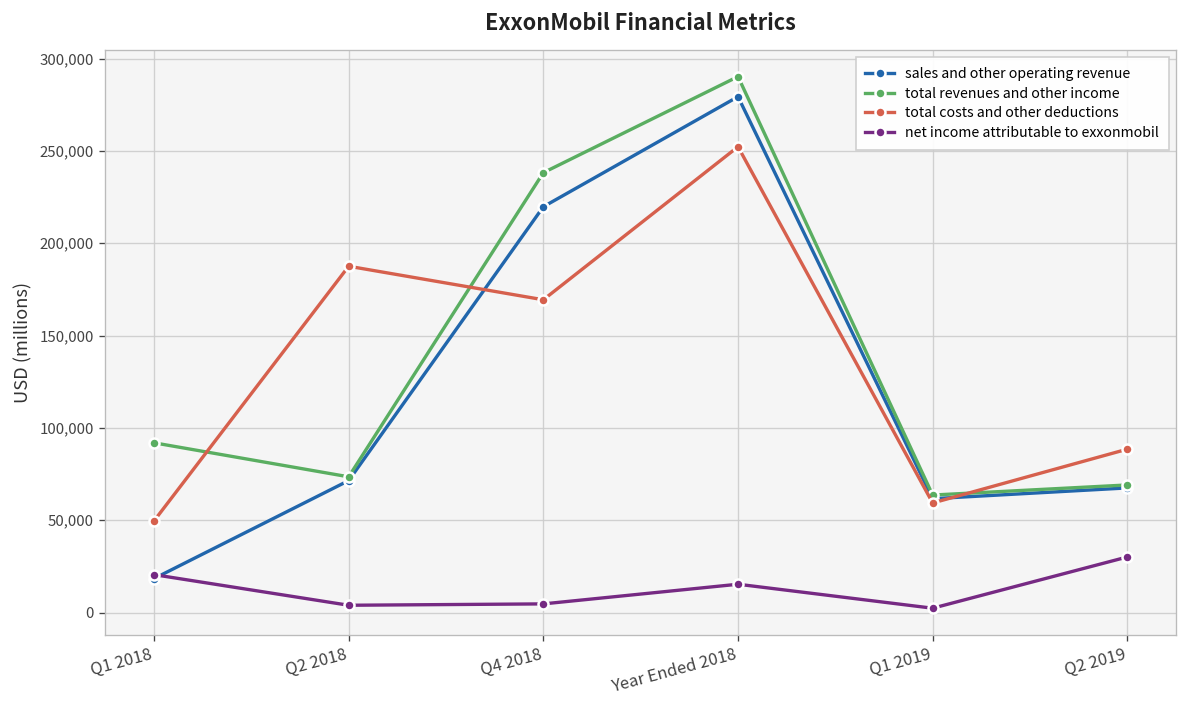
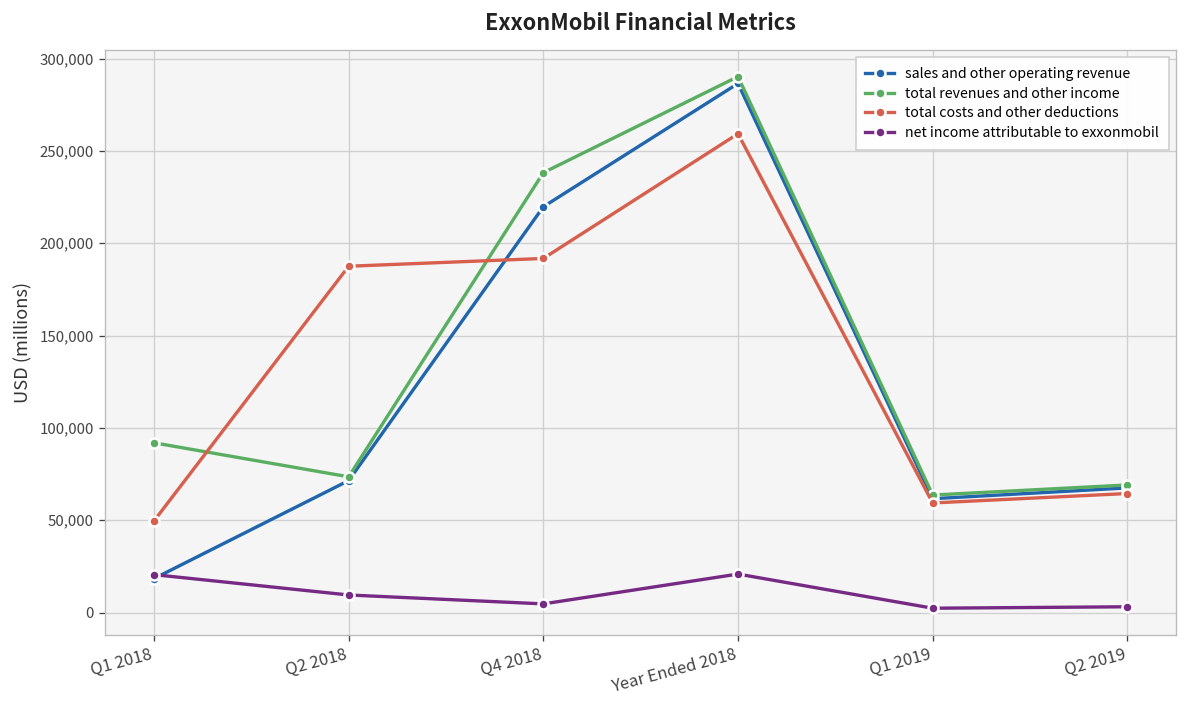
net income attributable to exxonmobil, Q2 2018: 4,000 -> 10,000
total costs and other deductions, Q4 2018: 169,000 -> 192,000
sales and other operating revenue, Year Ended 2018: 279,000 -> 286,000
total costs and other deductions, Year Ended 2018: 252,000 -> 259,000
net income attributable to exxonmobil, Year Ended 2018: 15,000 -> 21,000
total costs and other deductions, Q2 2019: 88,000 -> 64,000
net income attributable to exxonmobil, Q2 2019: 30,000 -> 3,000
